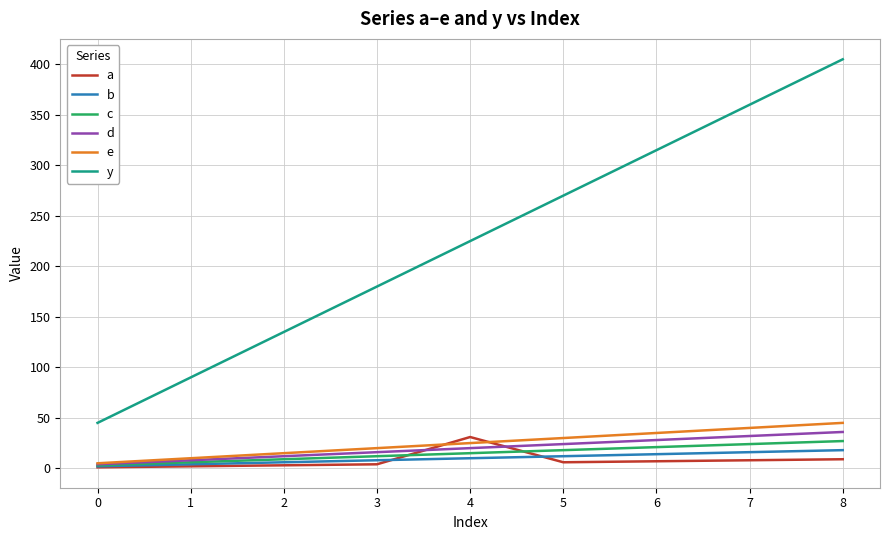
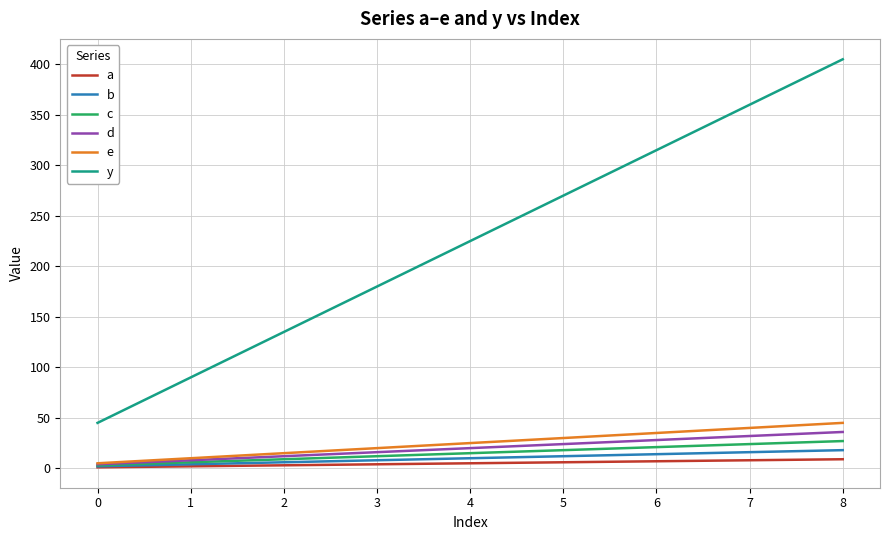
a, 4: 31 -> 5
